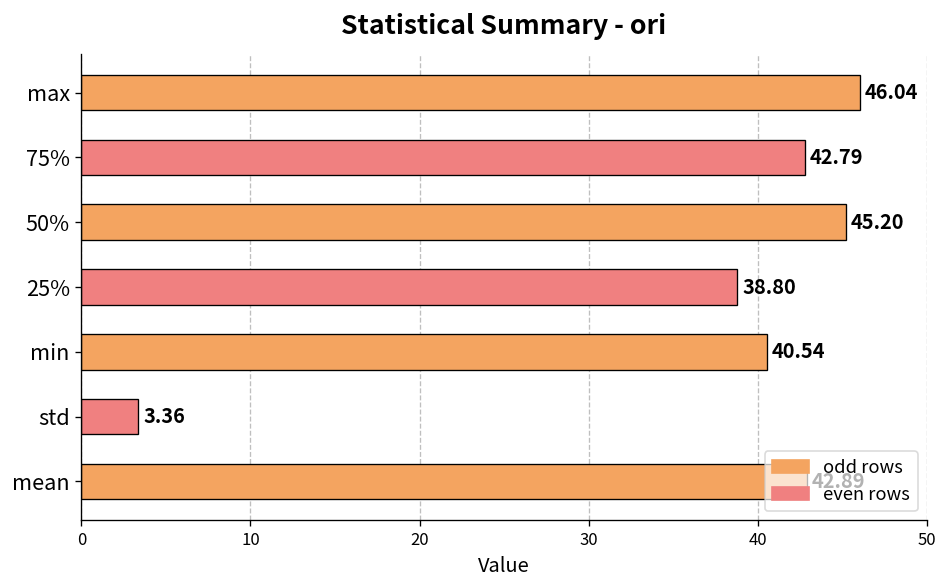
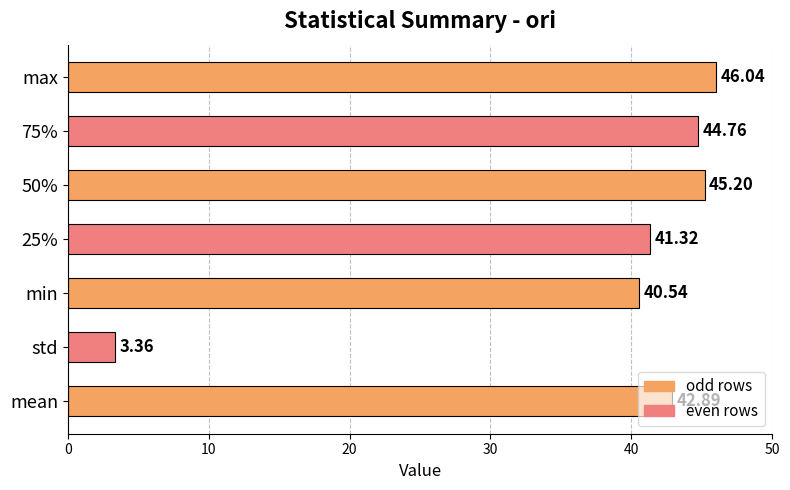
75%: 42.79 -> 44.76
25%: 38.80 -> 41.32
